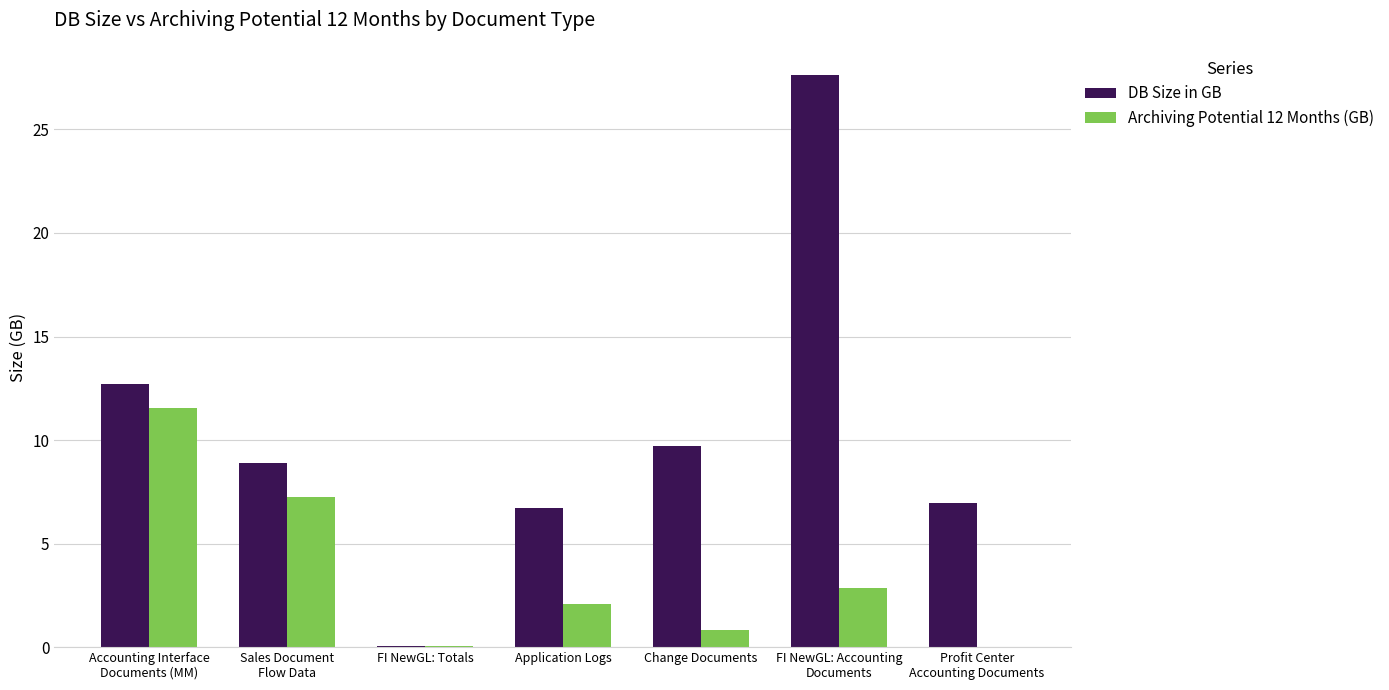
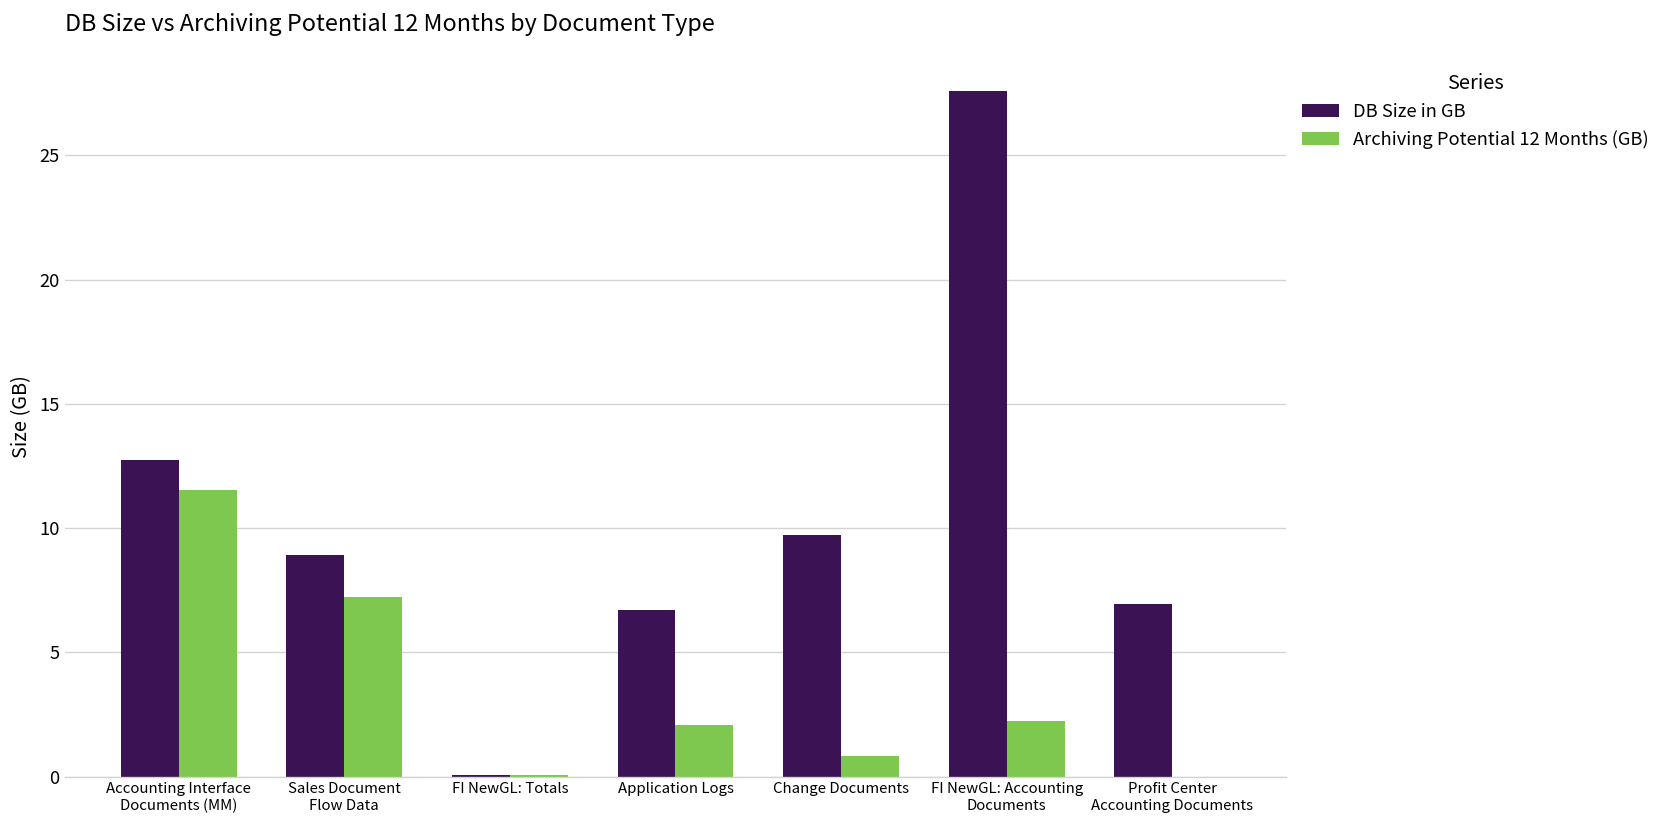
Archiving Potential 12 Months (GB), FI NewGL: Accounting Documents: 2.9 -> 2.2
